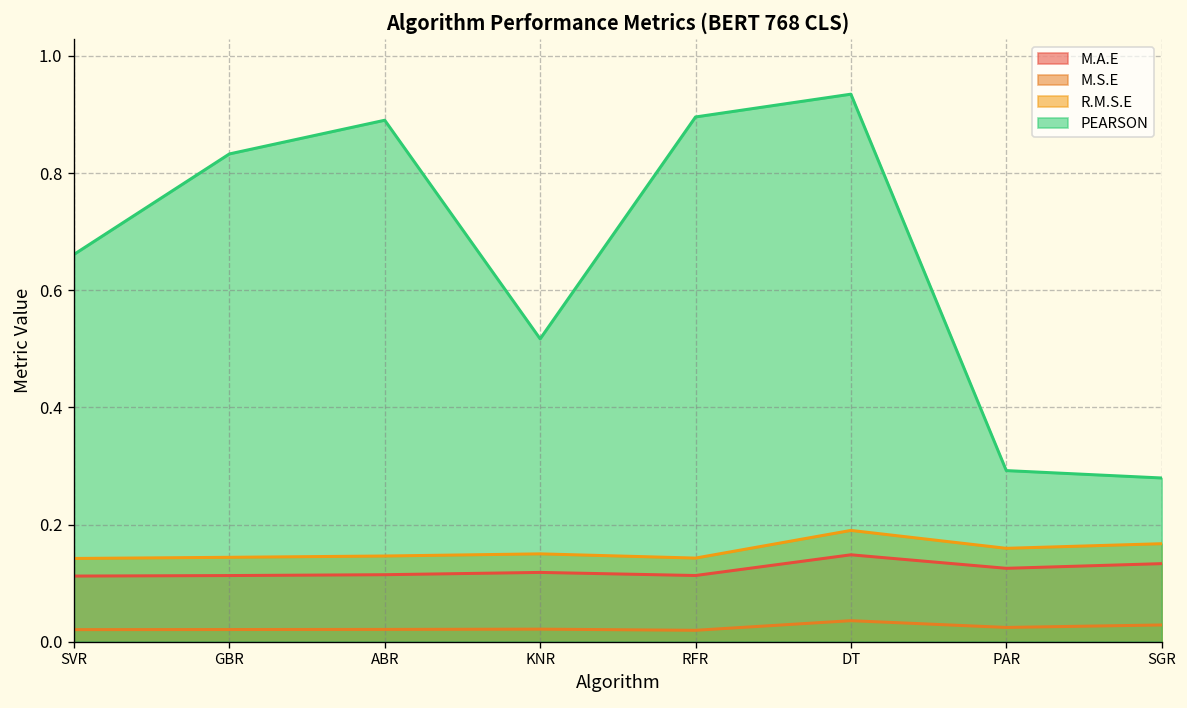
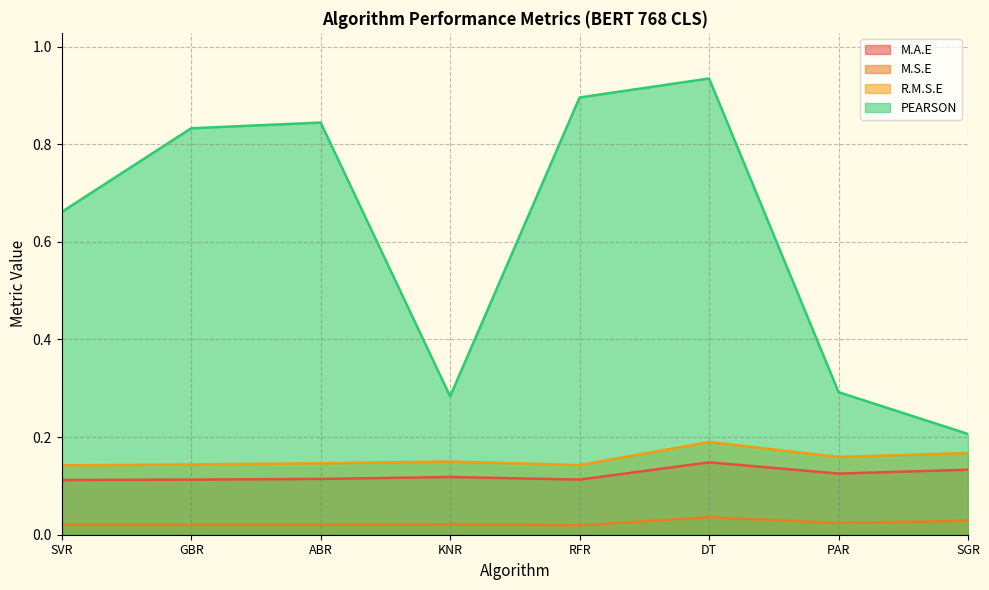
PEARSON, ABR: 0.89 -> 0.84
PEARSON, KNR: 0.52 -> 0.28
PEARSON, SGR: 0.28 -> 0.21
